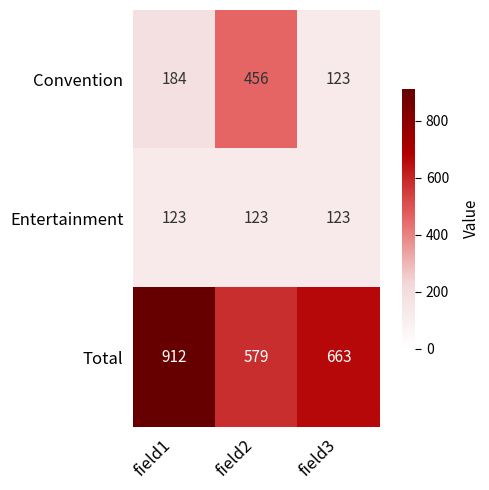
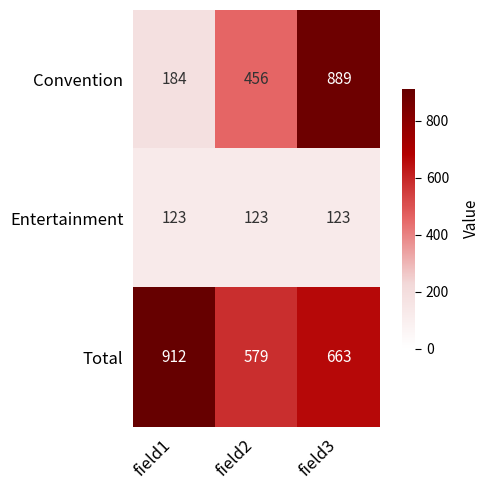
Convention, field3: 123 -> 889
